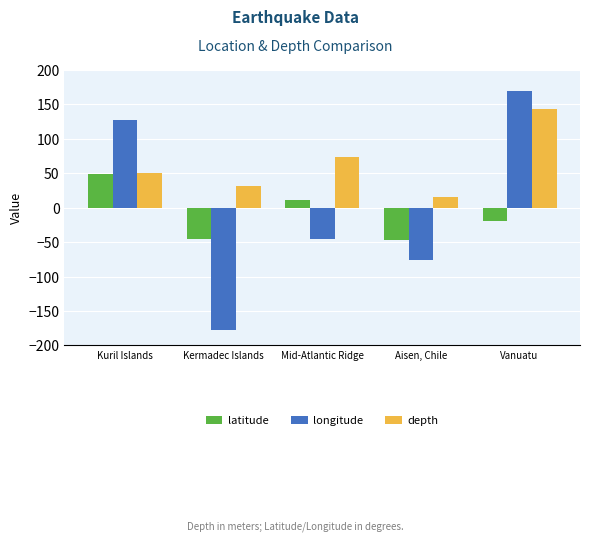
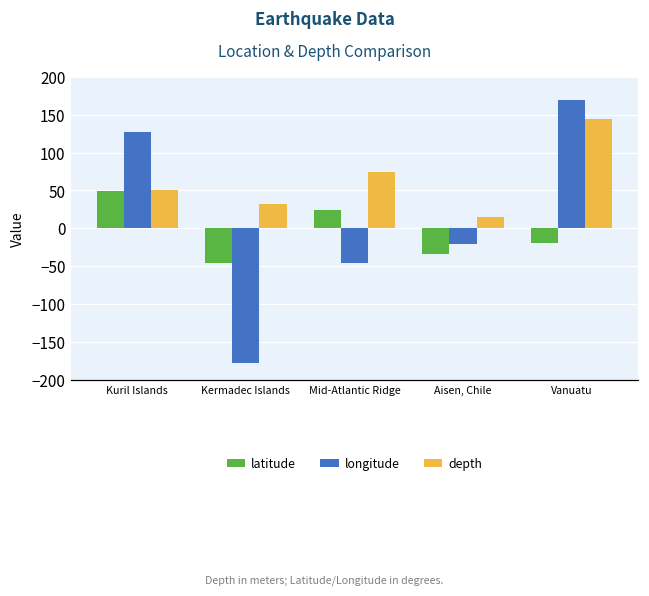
latitude, Mid-Atlantic Ridge: 10 -> 20
latitude, Aisen, Chile: -50 -> -30
longitude, Aisen, Chile: -80 -> -20
